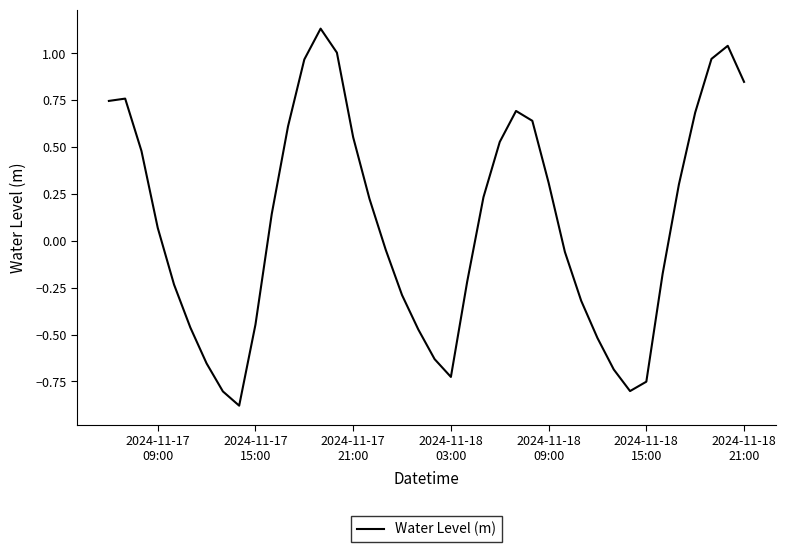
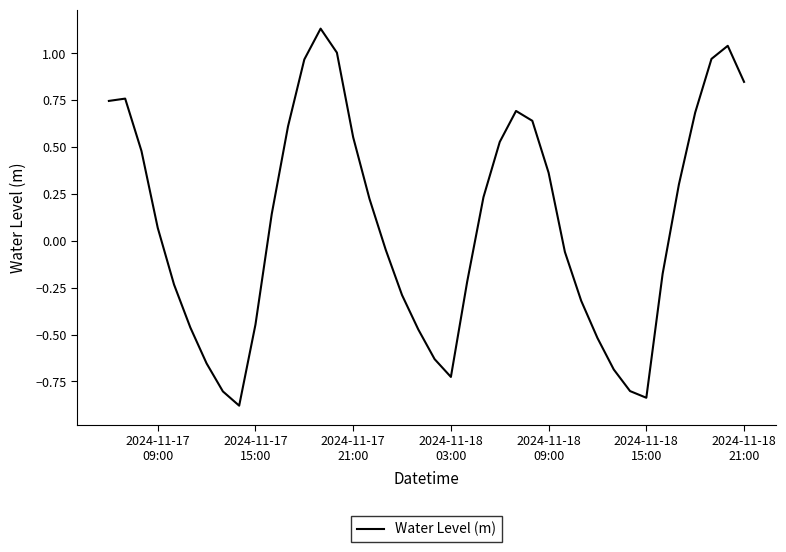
2024-11-18 09:00: 0.31 -> 0.36
2024-11-18 15:00: -0.75 -> -0.84
